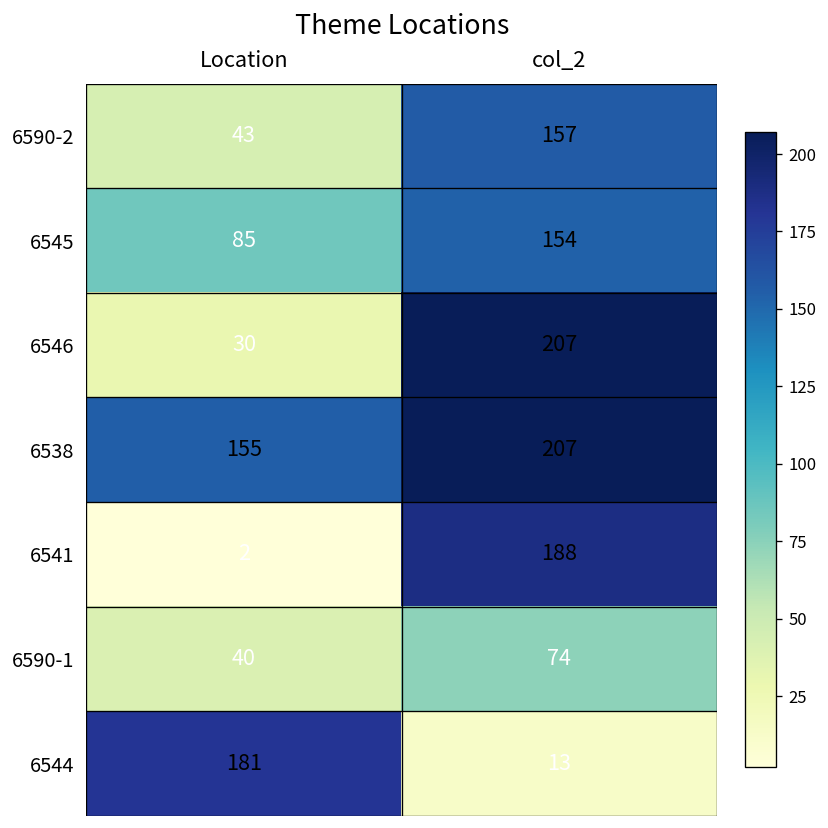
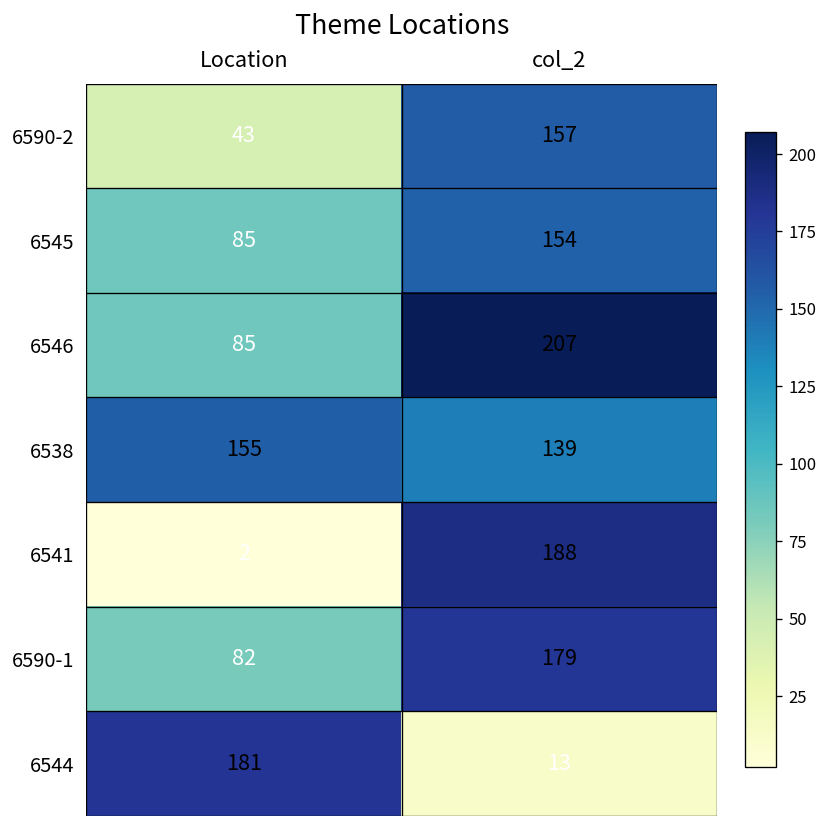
6546, Location: 30 -> 85
6538, col_2: 207 -> 139
6590-1, Location: 40 -> 82
6590-1, col_2: 74 -> 179
